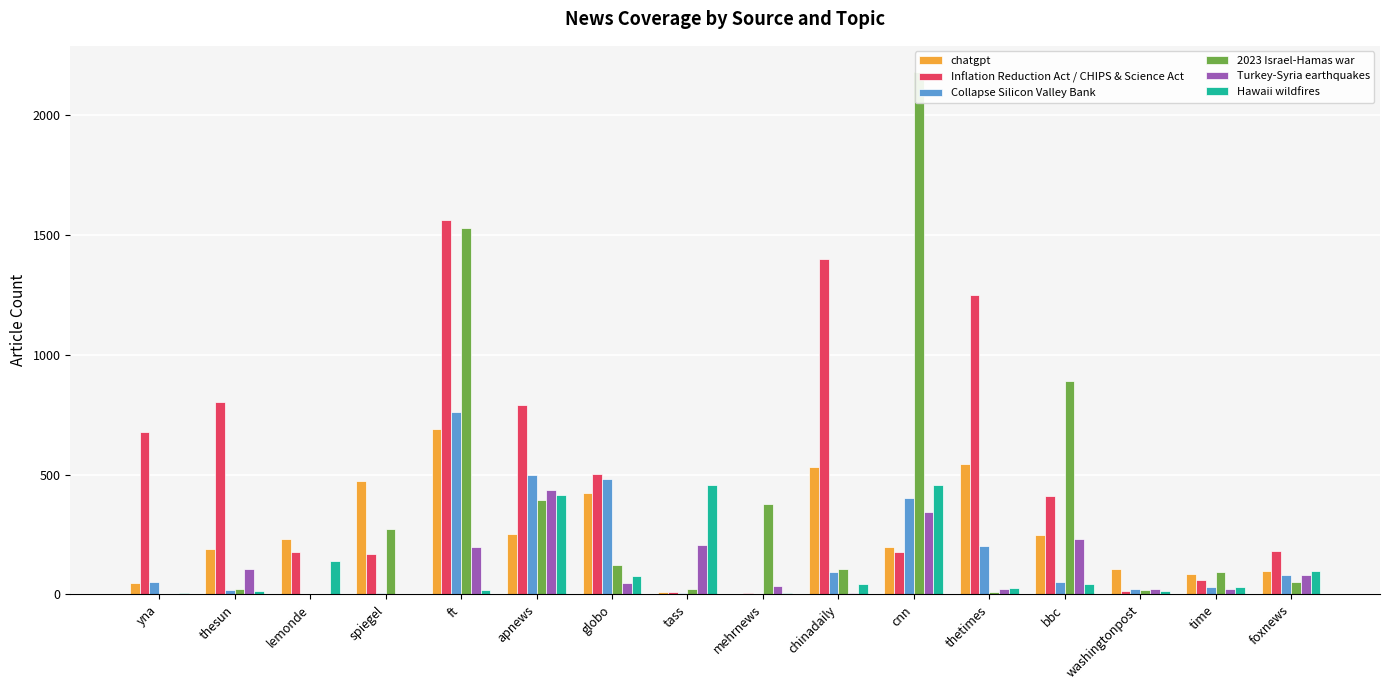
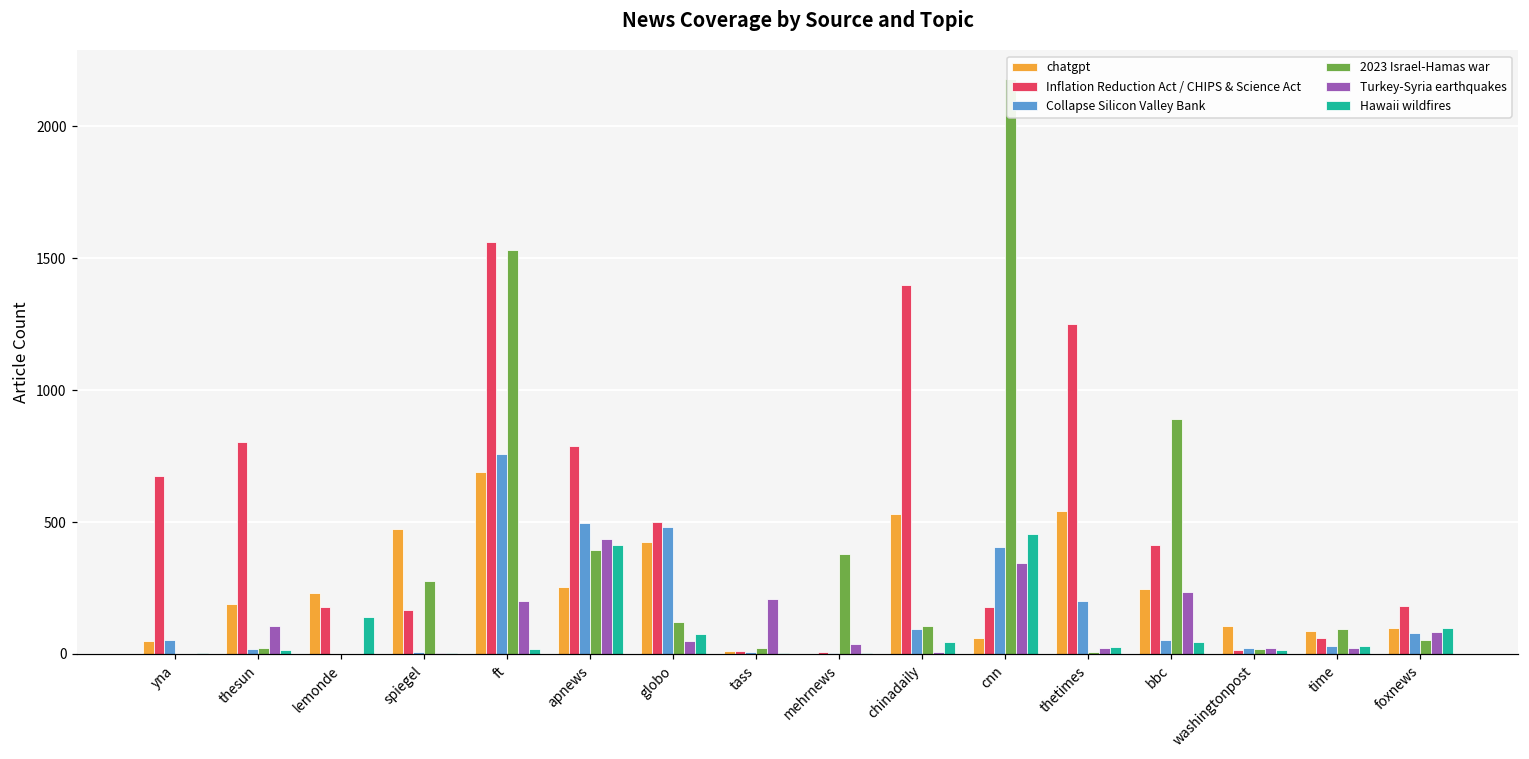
Hawaii wildfires, tass: 460 -> 0
chatgpt, cnn: 200 -> 60
